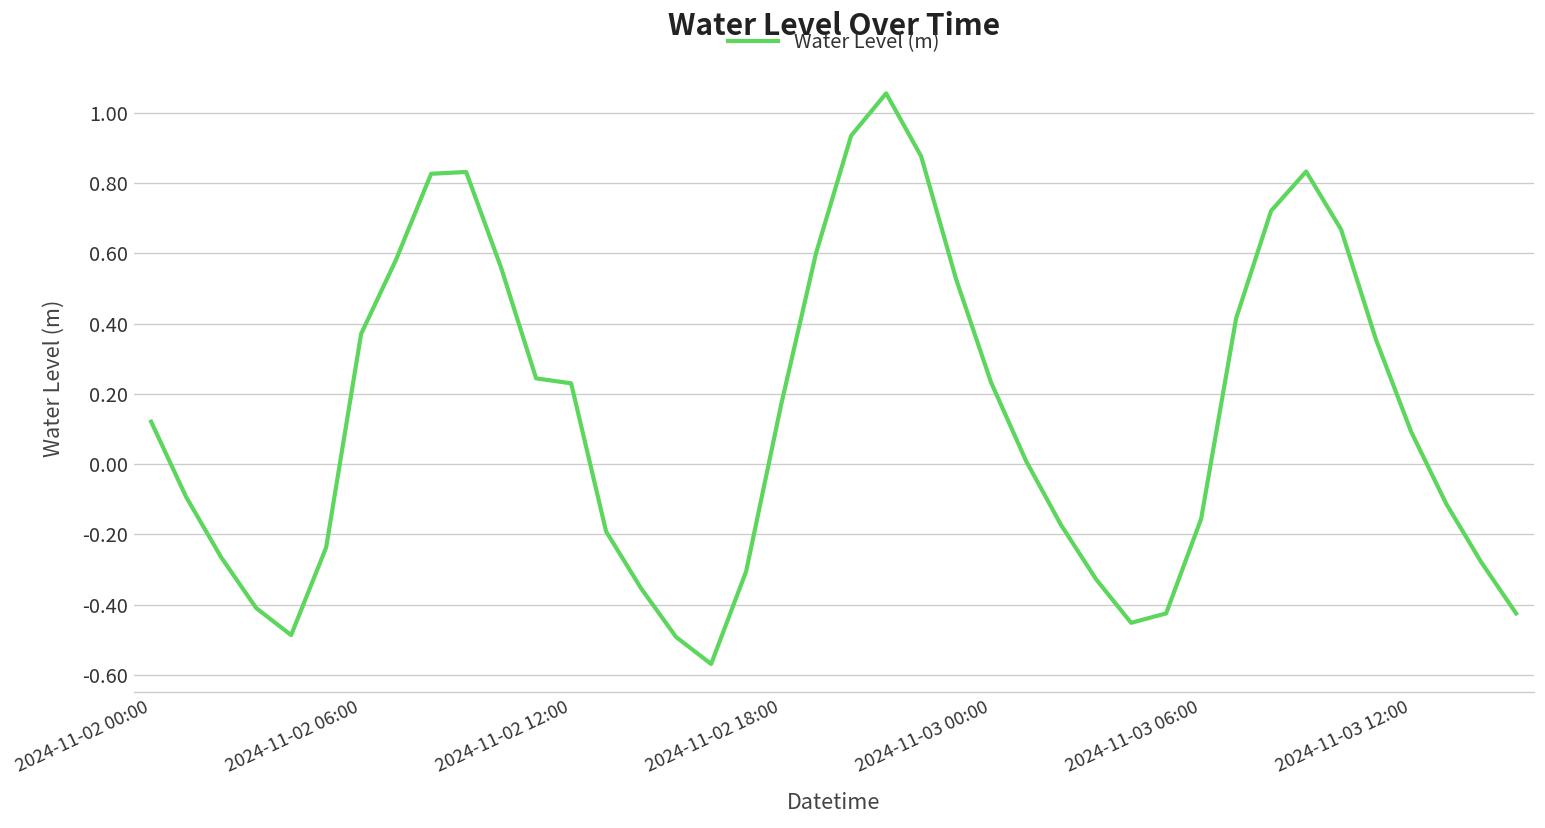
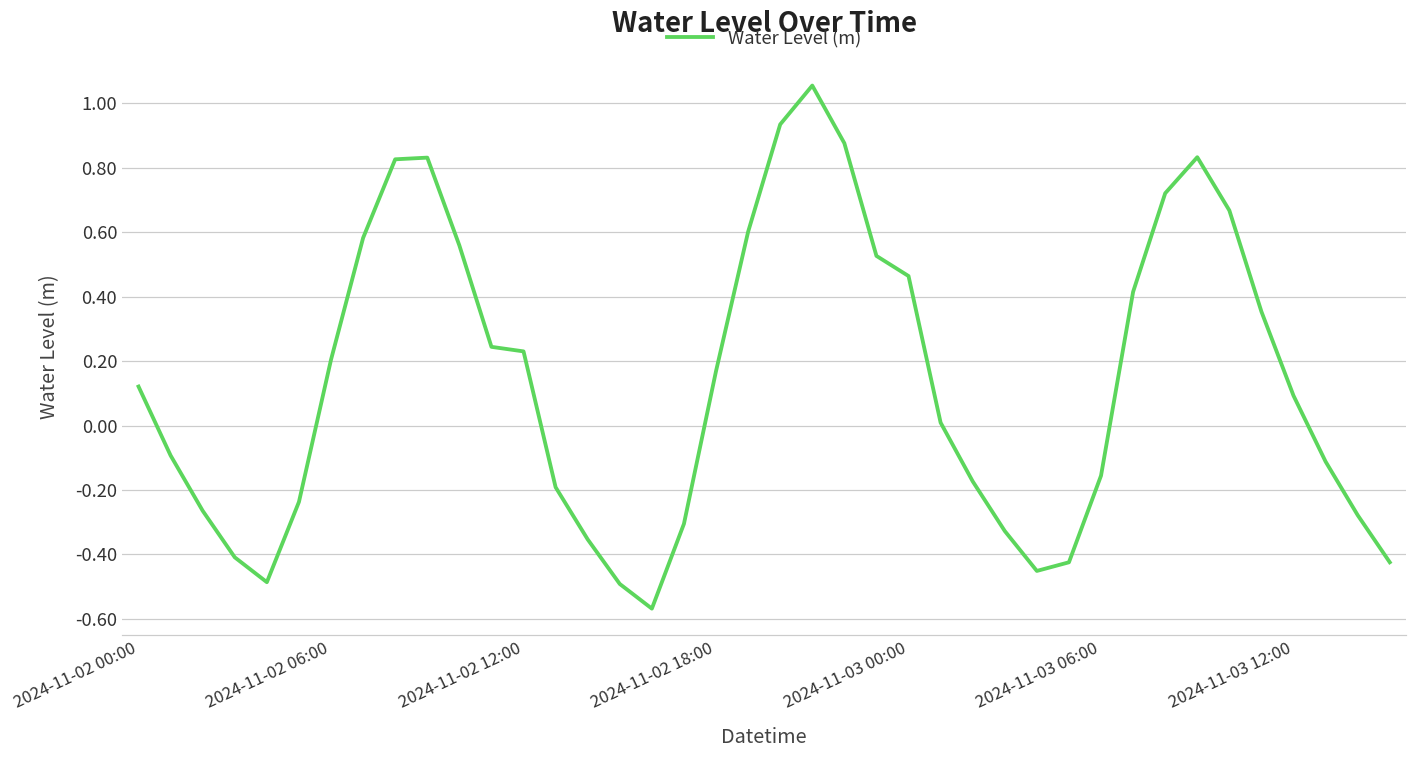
2024-11-02 06:00: 0.37 -> 0.20
2024-11-03 00:00: 0.23 -> 0.46
